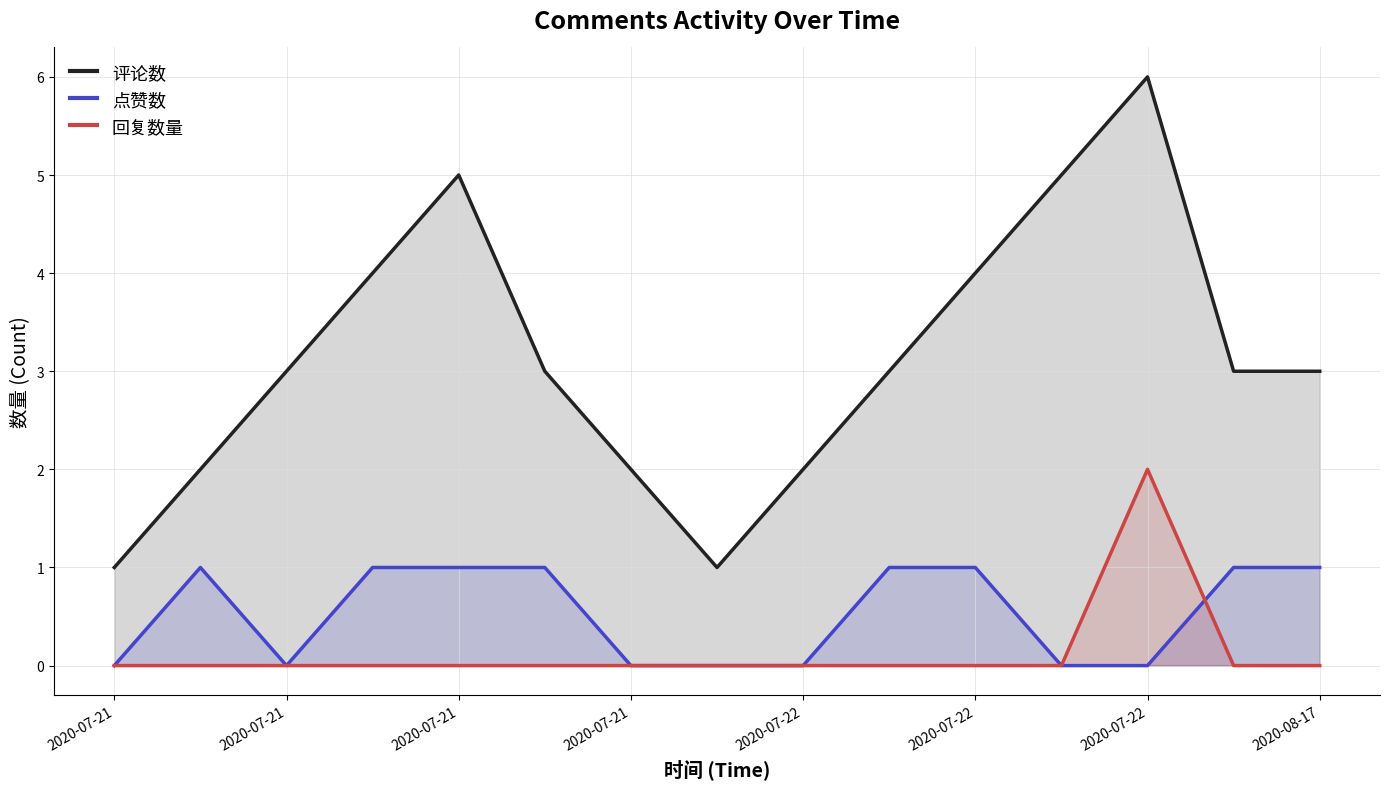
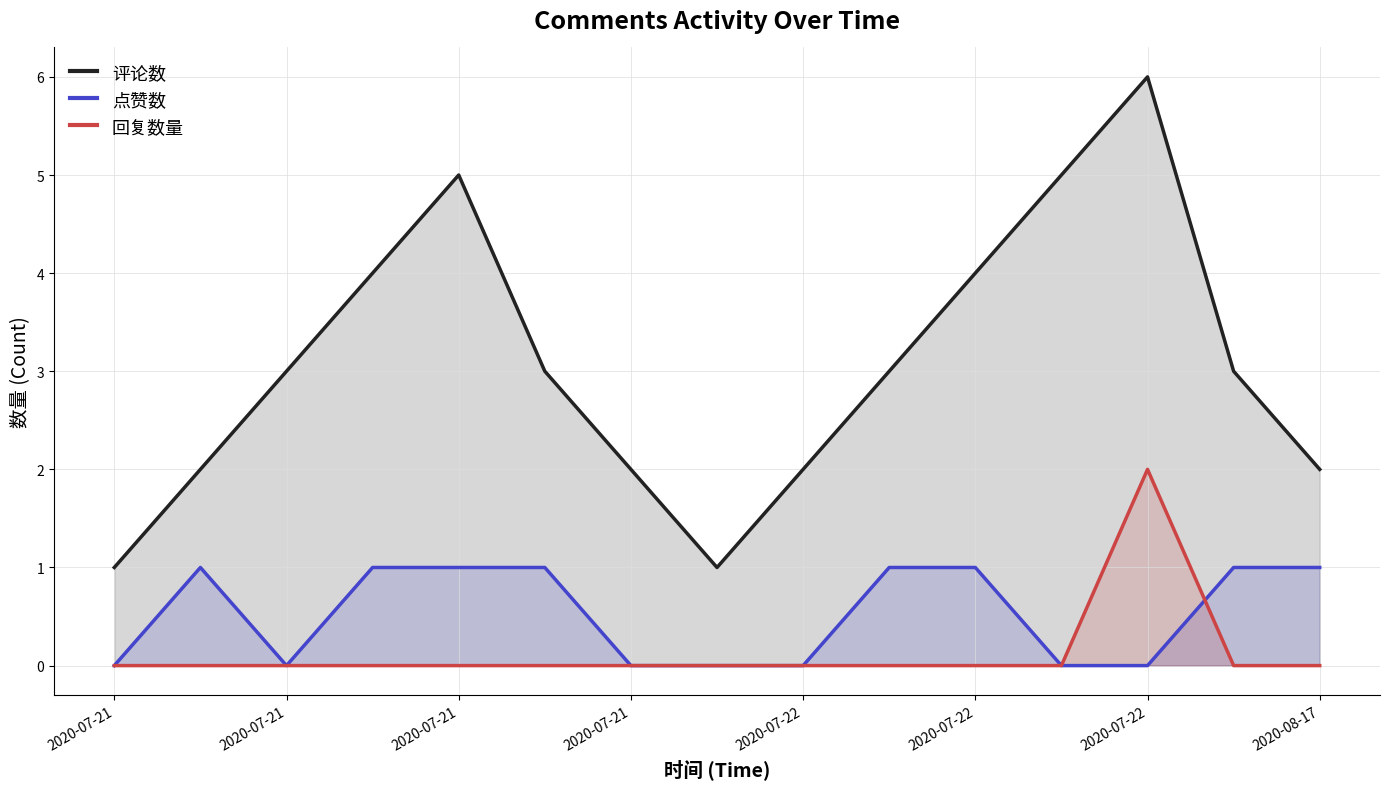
评论数, 2020-08-17: 3 -> 2
